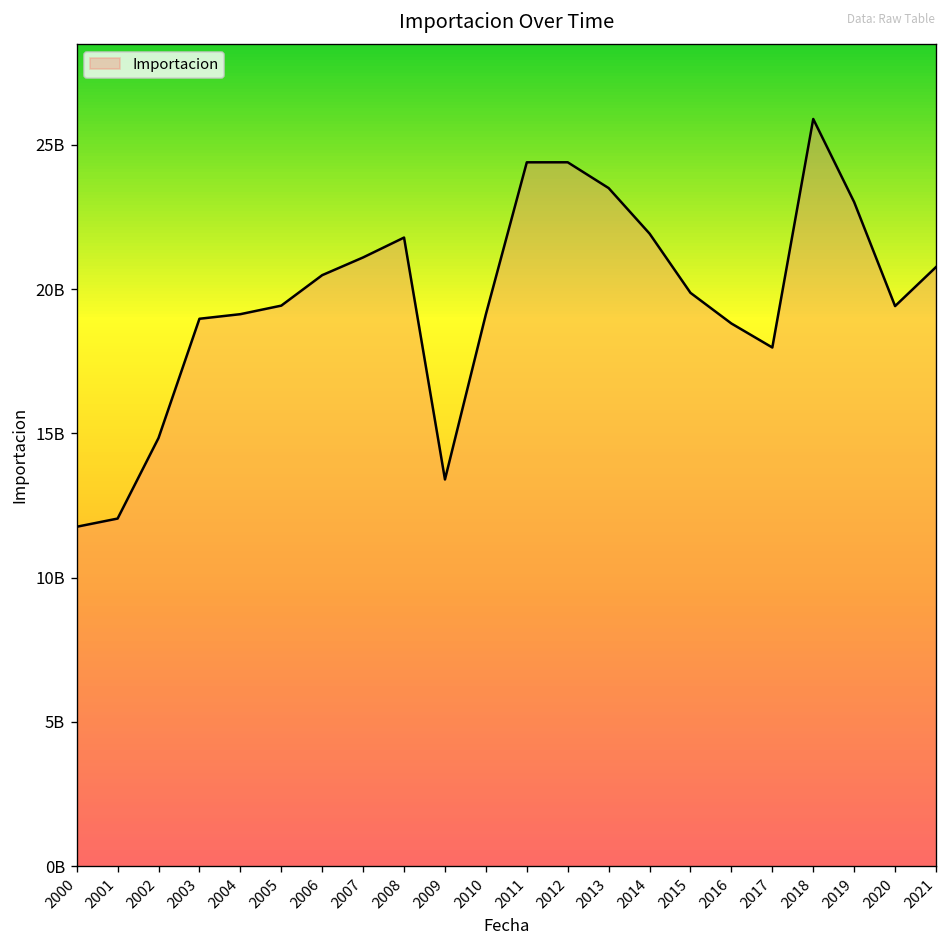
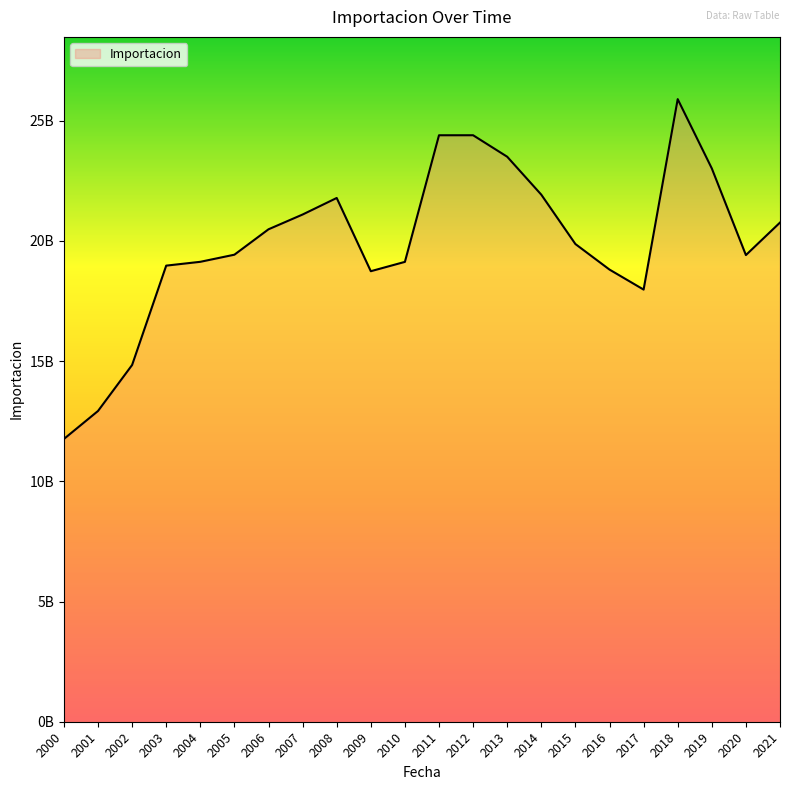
2001: 12000000000 -> 12900000000
2009: 13400000000 -> 18700000000
